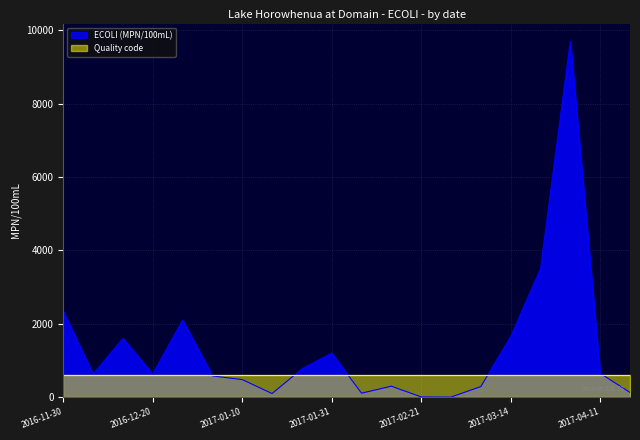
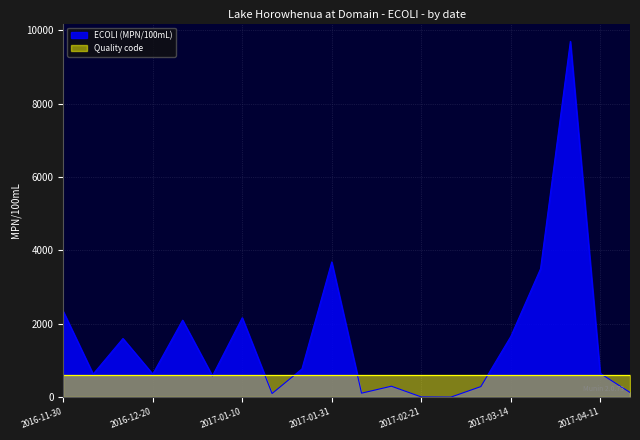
ECOLI (MPN/100mL), 2017-01-10: 500 -> 2200
ECOLI (MPN/100mL), 2017-01-31: 1200 -> 3700
